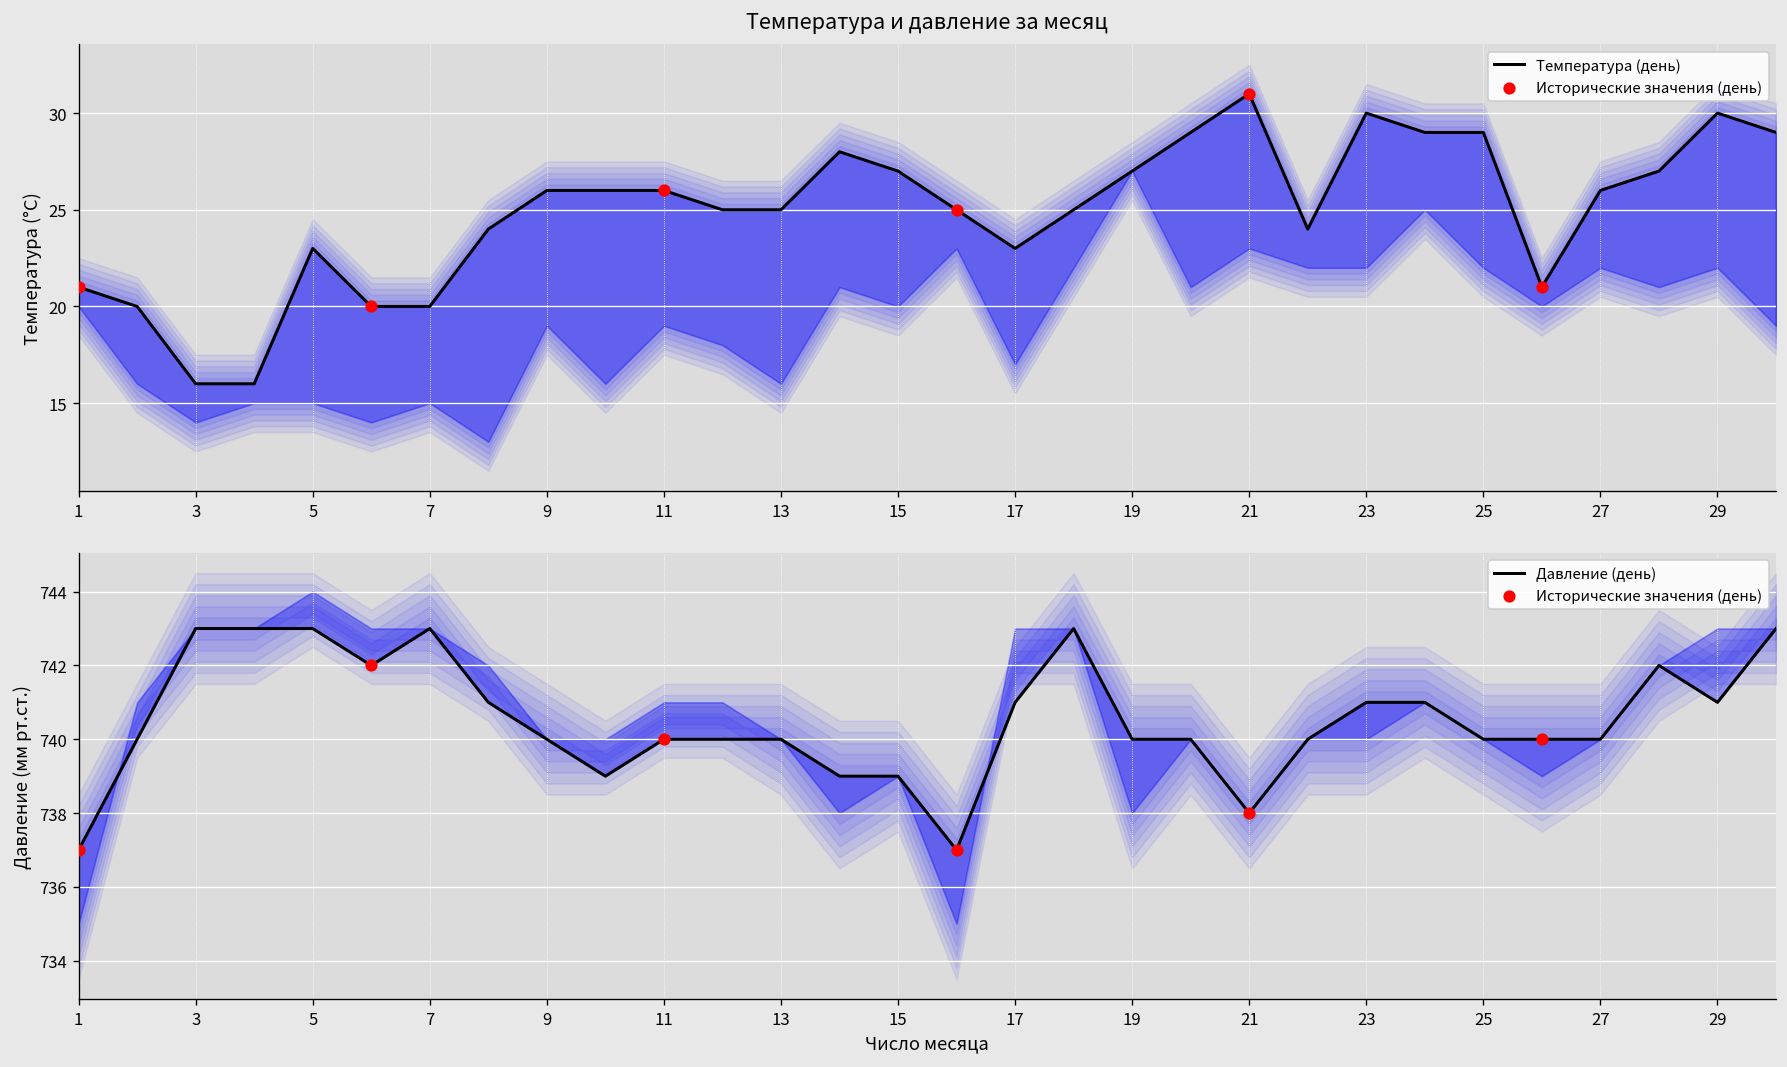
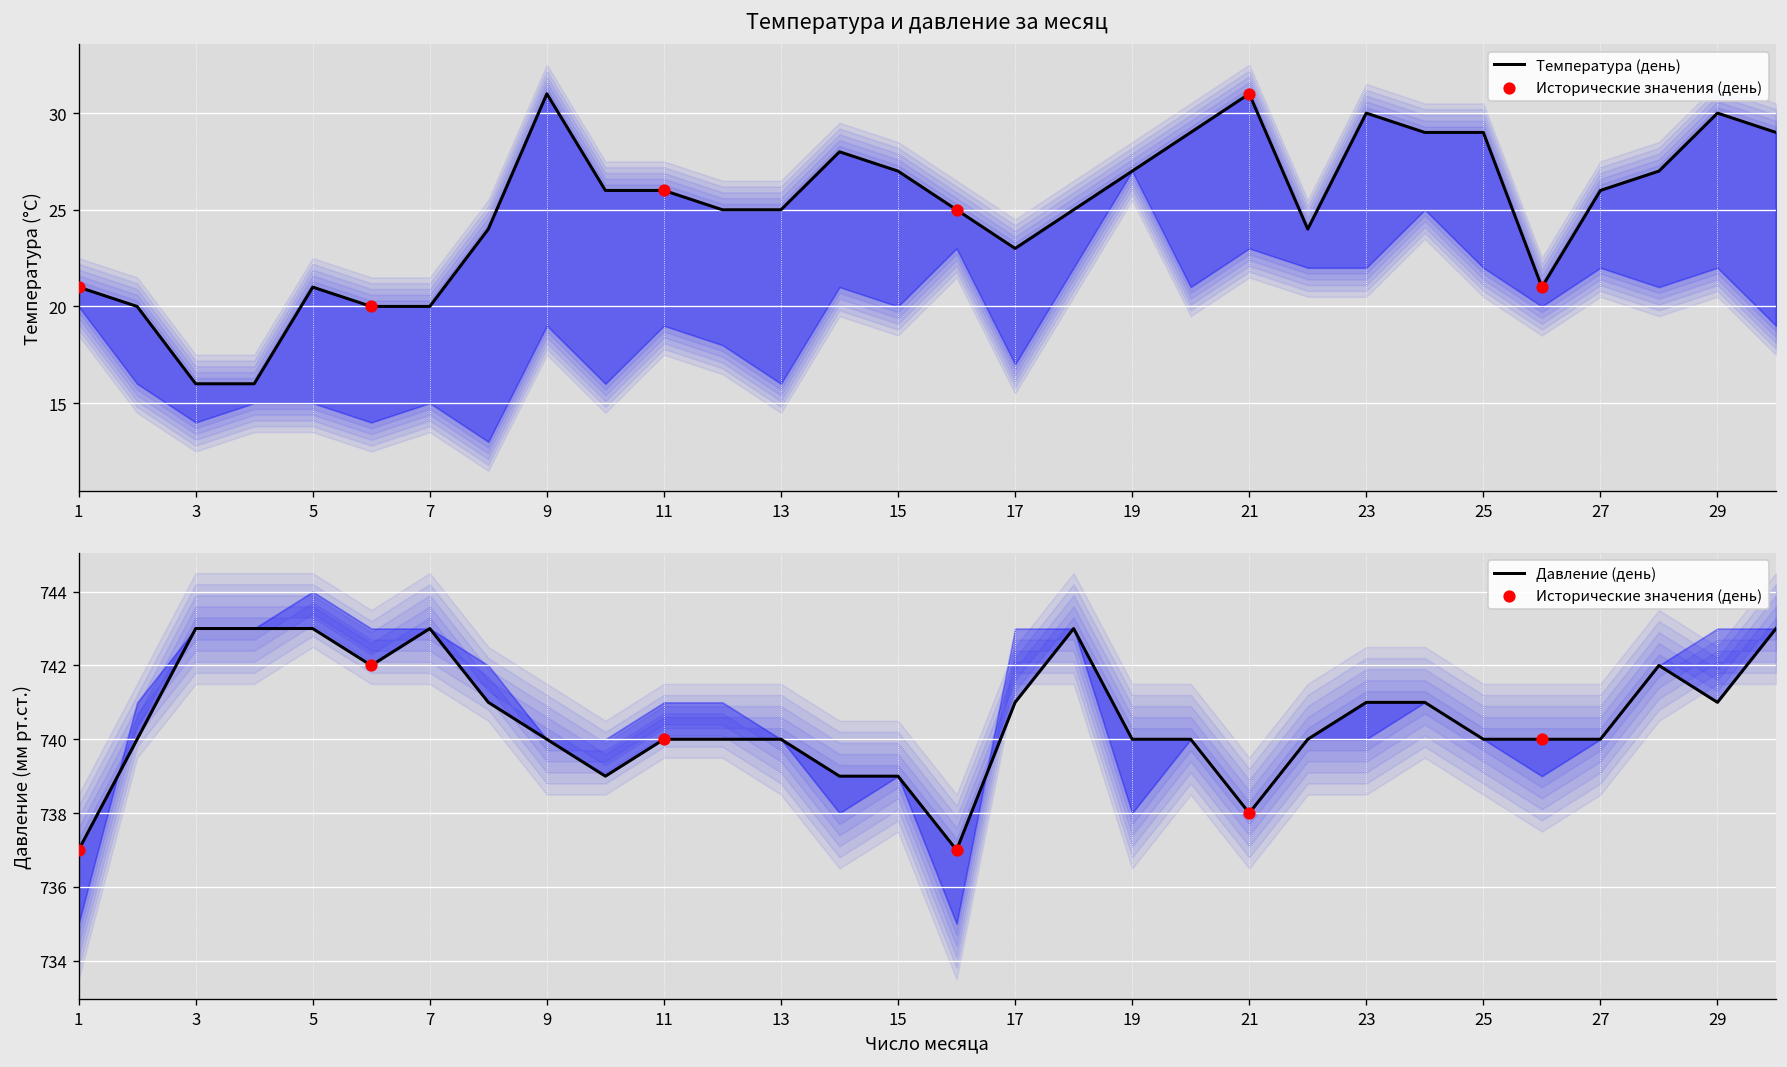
Температура и давление за месяц, Температура (день), 5: 23 -> 21
Температура и давление за месяц, Температура (день), 9: 26 -> 31
